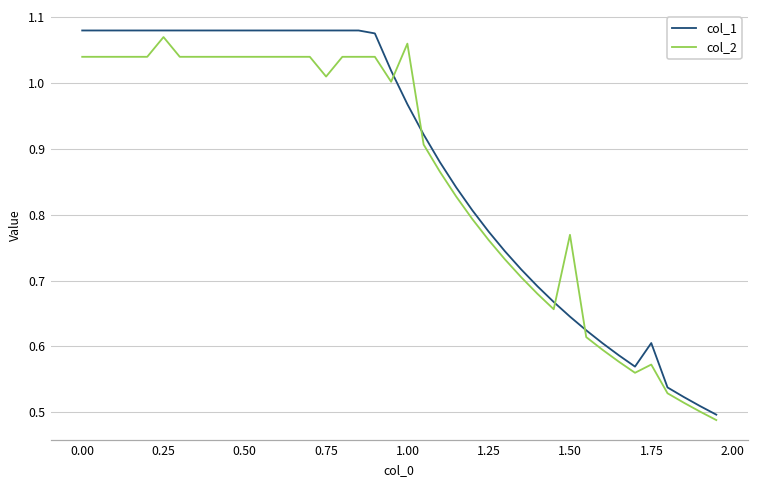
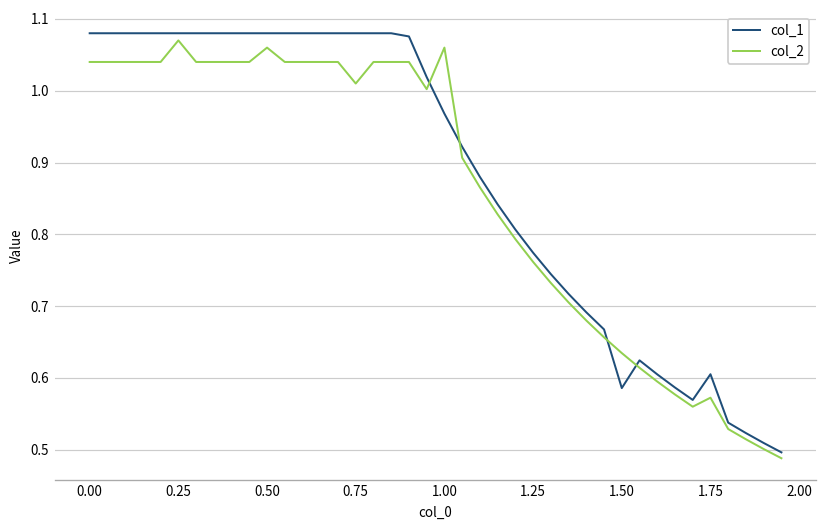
col_2, 0.50: 1.04 -> 1.06
col_1, 1.50: 0.65 -> 0.59
col_2, 1.50: 0.77 -> 0.63
